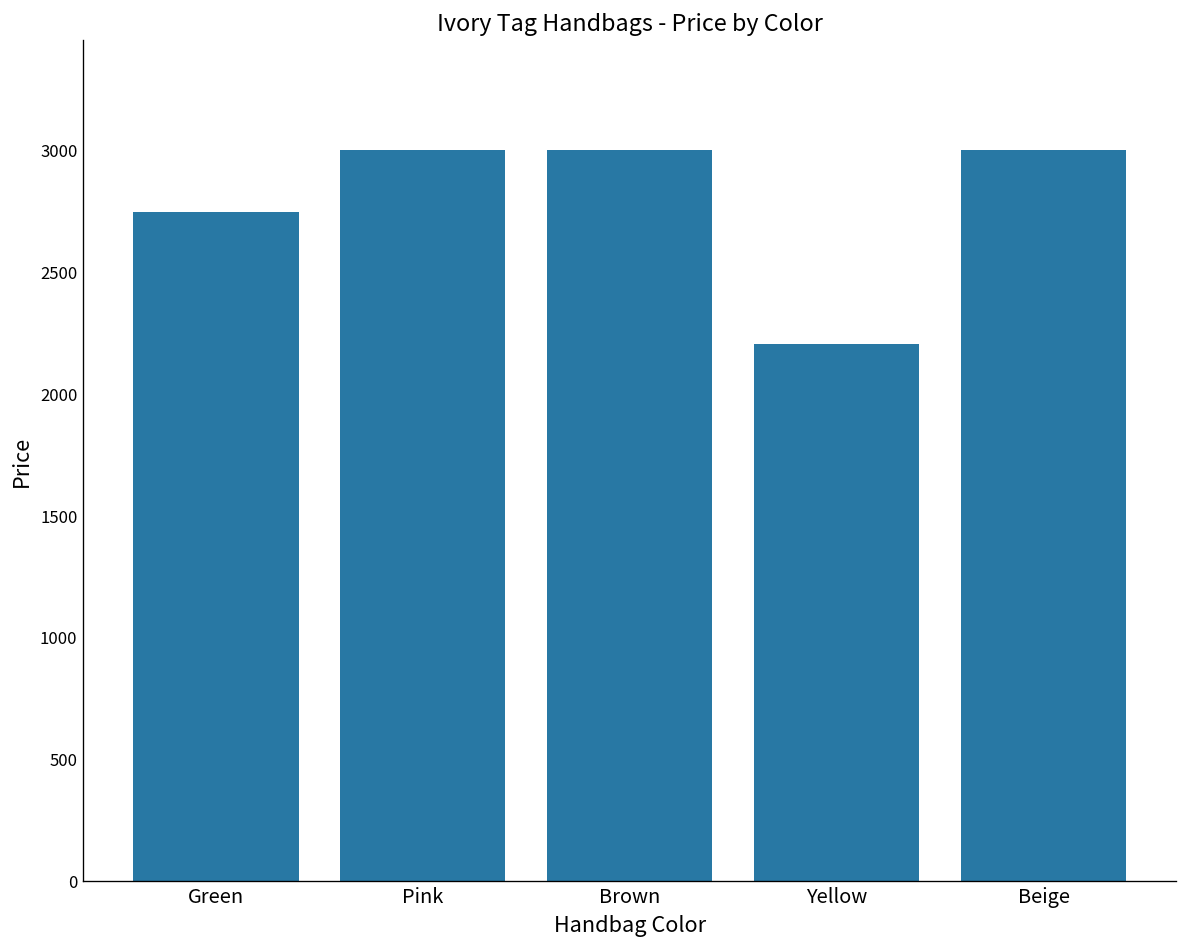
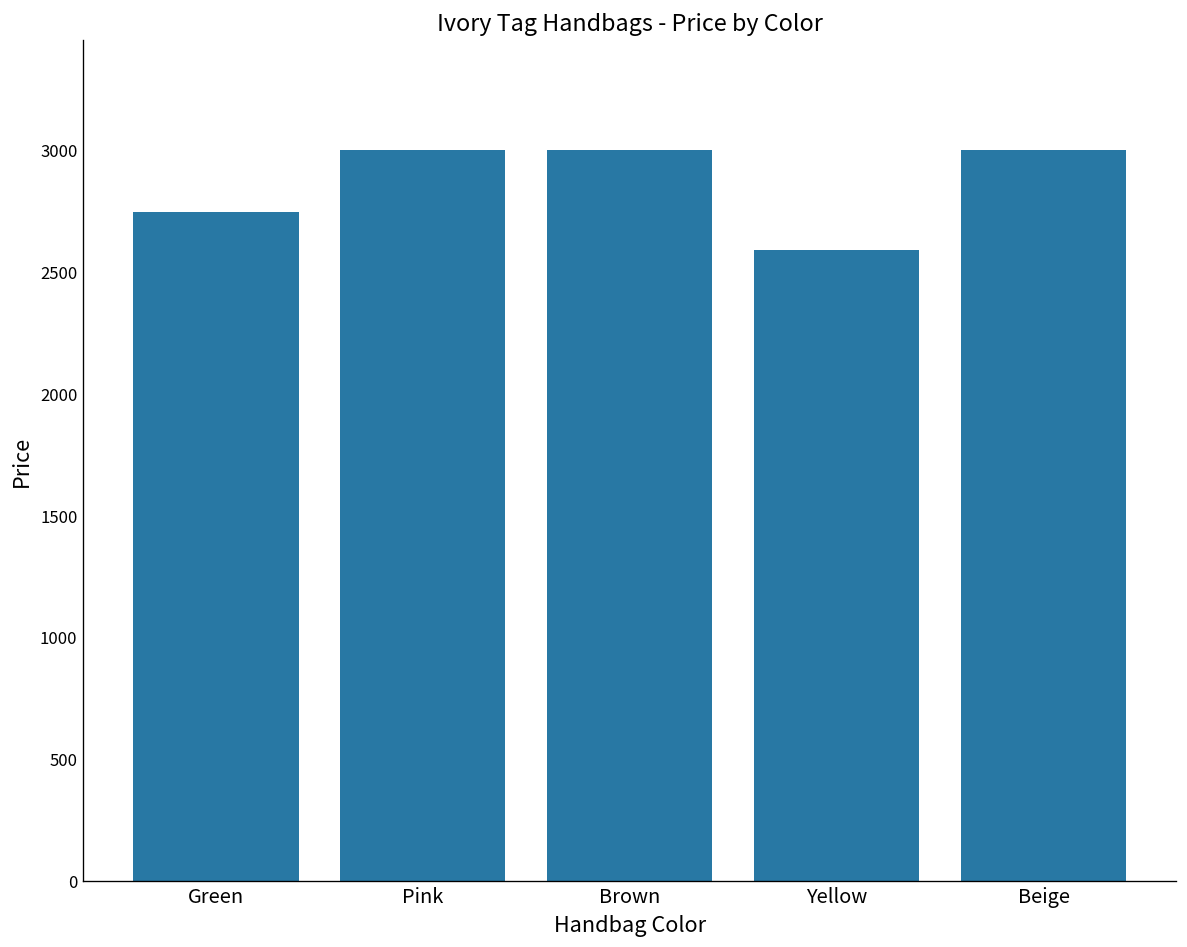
Yellow: 2200 -> 2590
